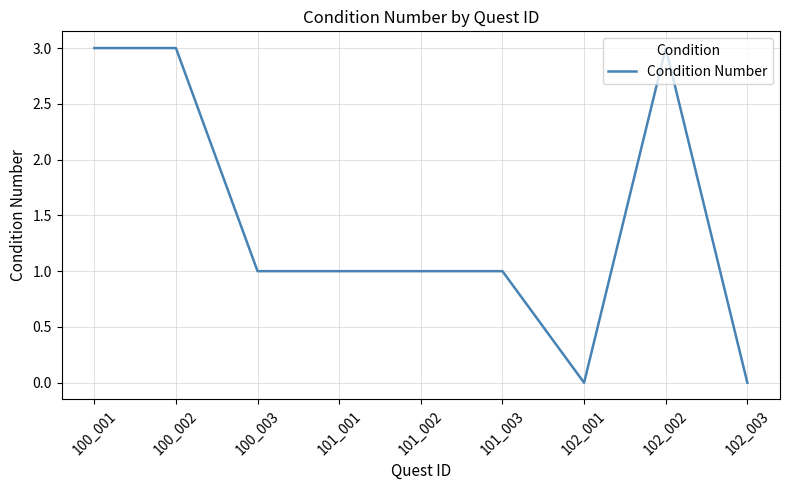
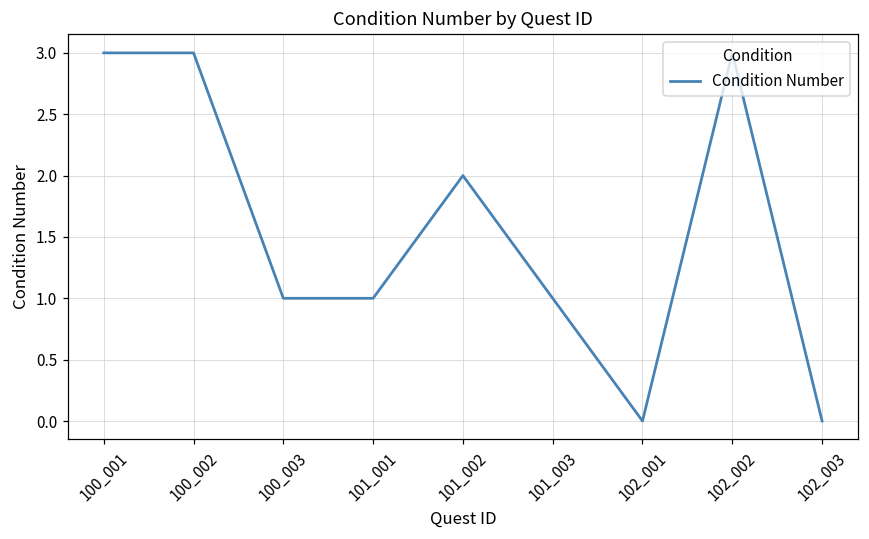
101_002: 1 -> 2
